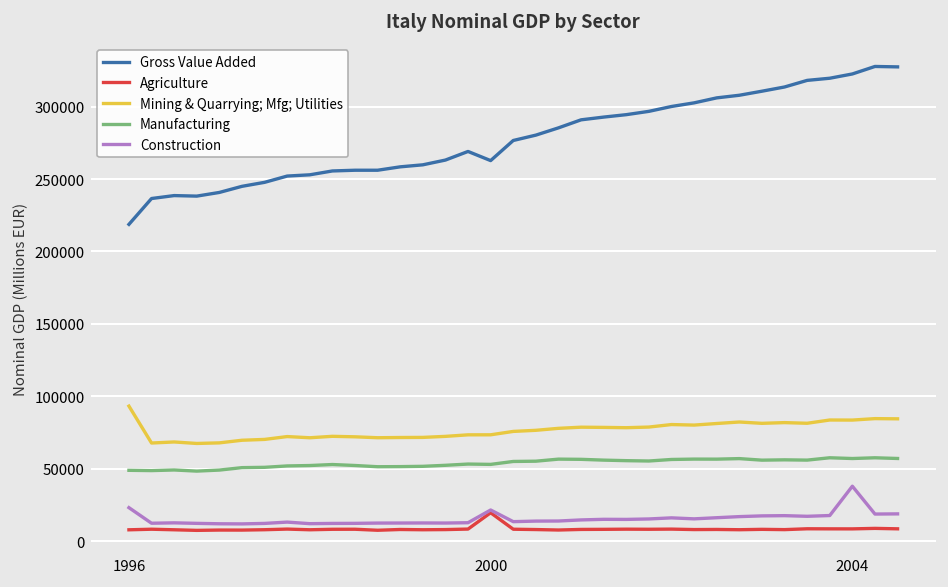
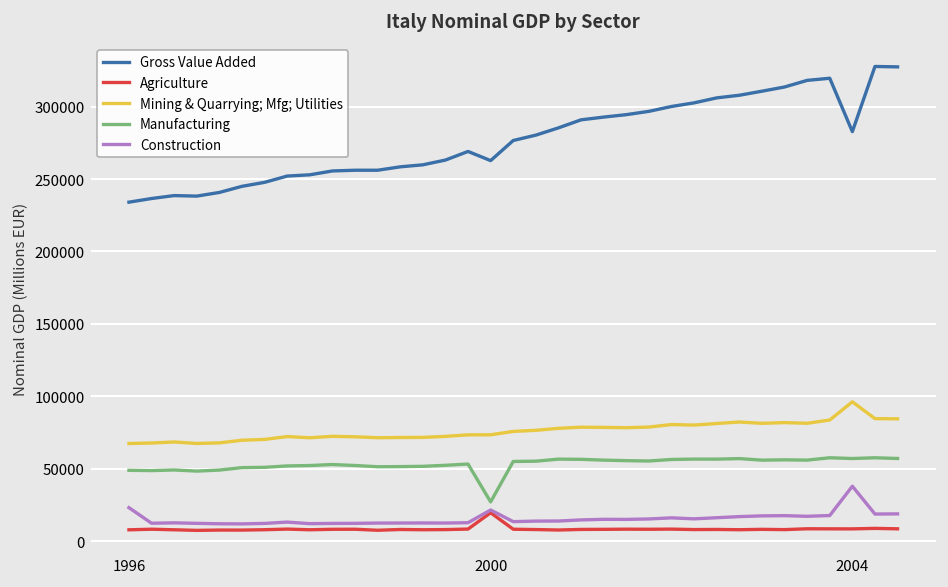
Gross Value Added, 1996: 219000 -> 234000
Mining & Quarrying; Mfg; Utilities, 1996: 93000 -> 67000
Manufacturing, 2000: 53000 -> 27000
Gross Value Added, 2004: 323000 -> 283000
Mining & Quarrying; Mfg; Utilities, 2004: 84000 -> 96000
